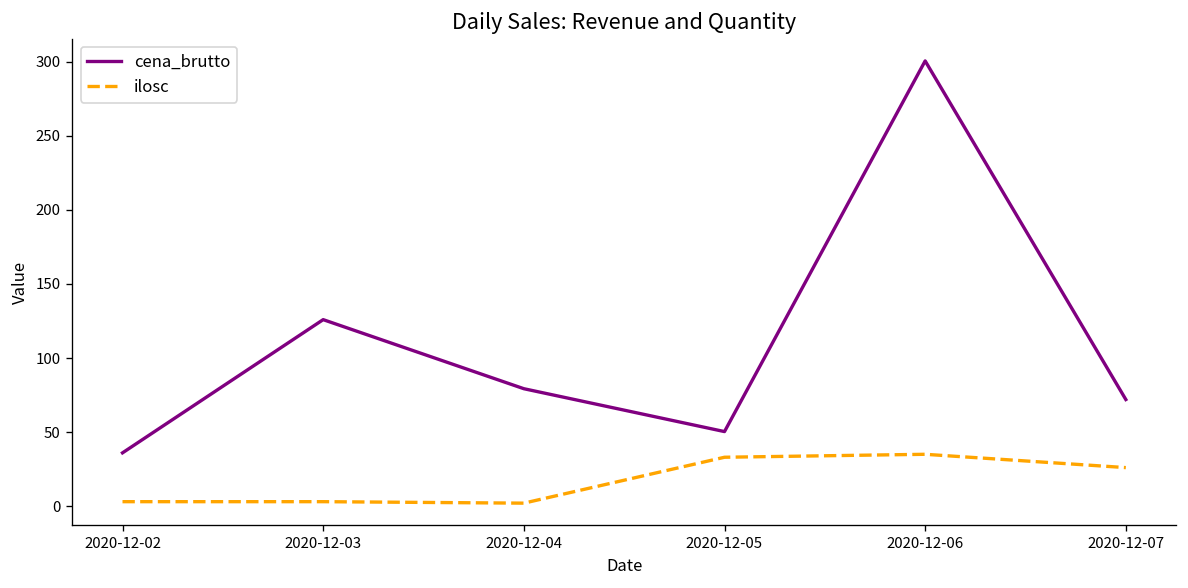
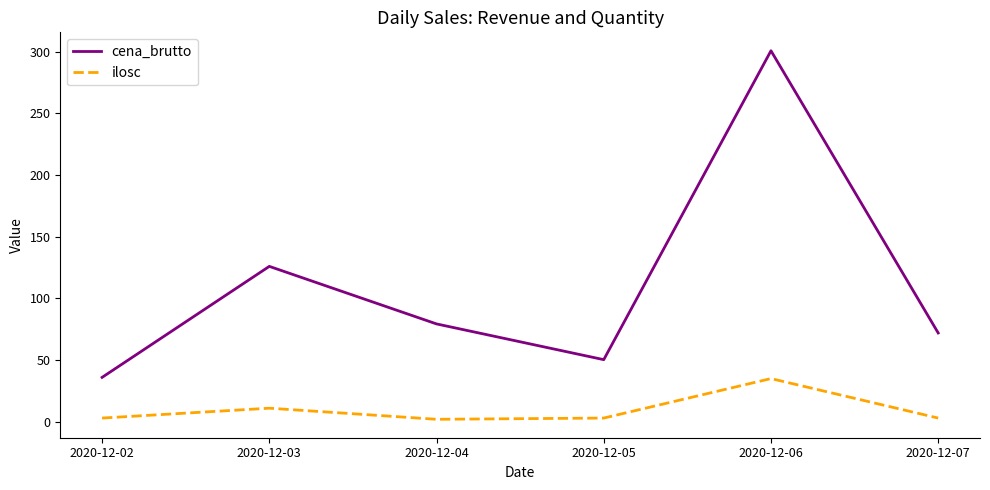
ilosc, 2020-12-03: 3 -> 11
ilosc, 2020-12-05: 33 -> 3
ilosc, 2020-12-07: 26 -> 3
